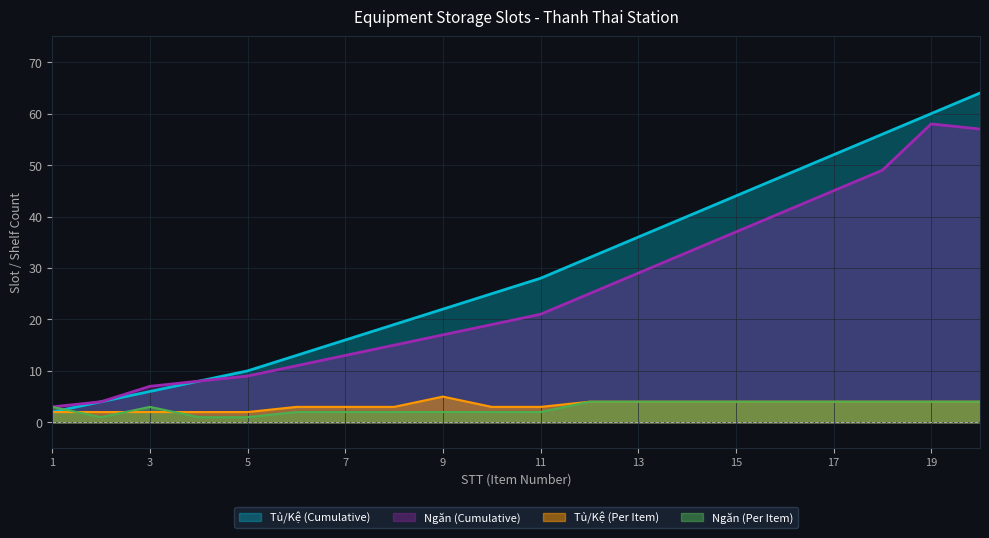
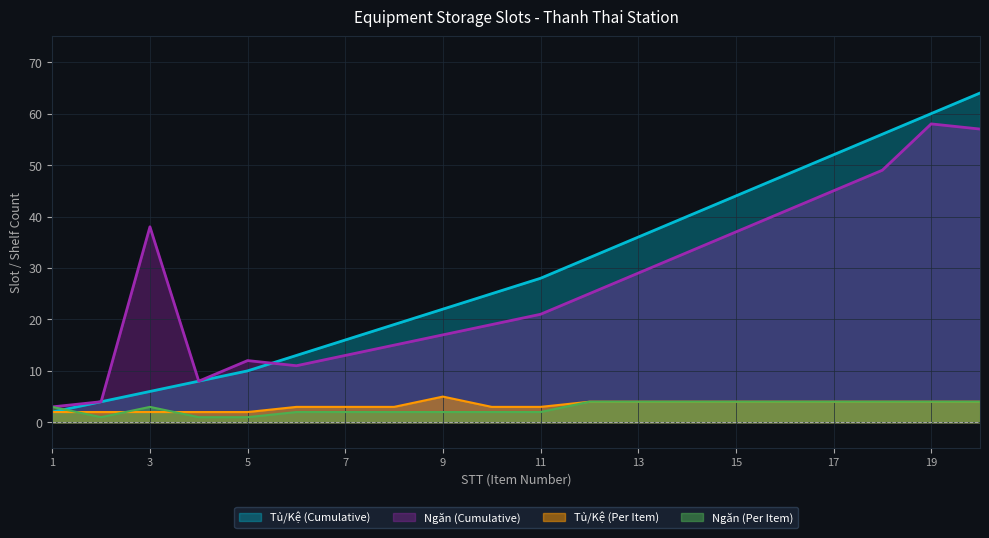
Ngăn (Cumulative), 3: 7 -> 38
Ngăn (Cumulative), 5: 9 -> 12
